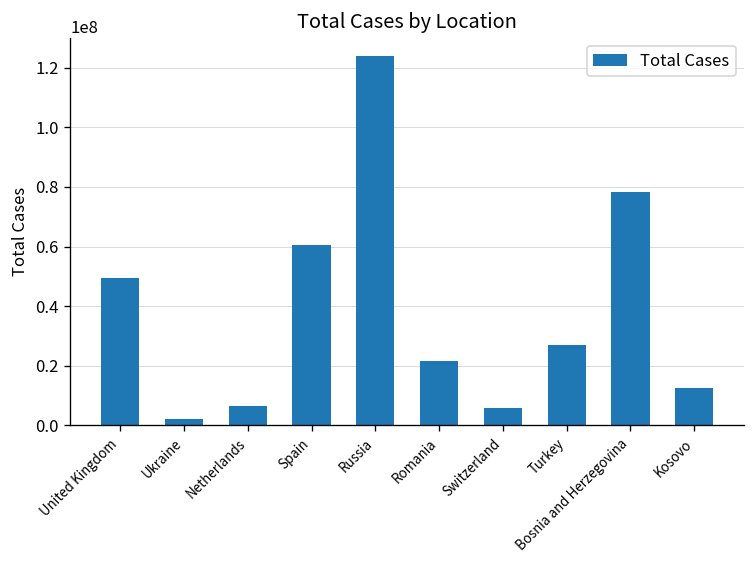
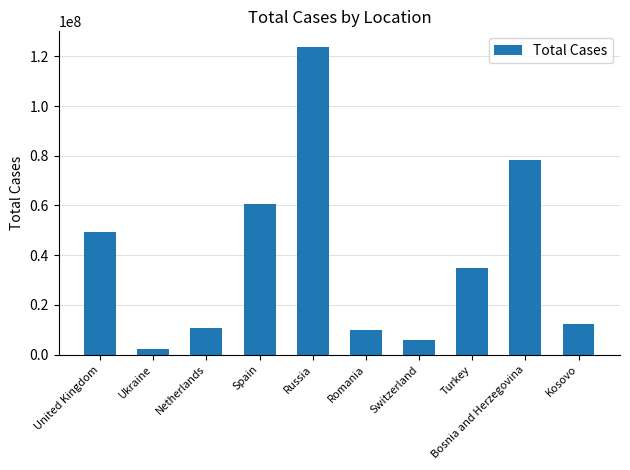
Netherlands: 6000000 -> 11000000
Romania: 22000000 -> 10000000
Turkey: 27000000 -> 35000000
